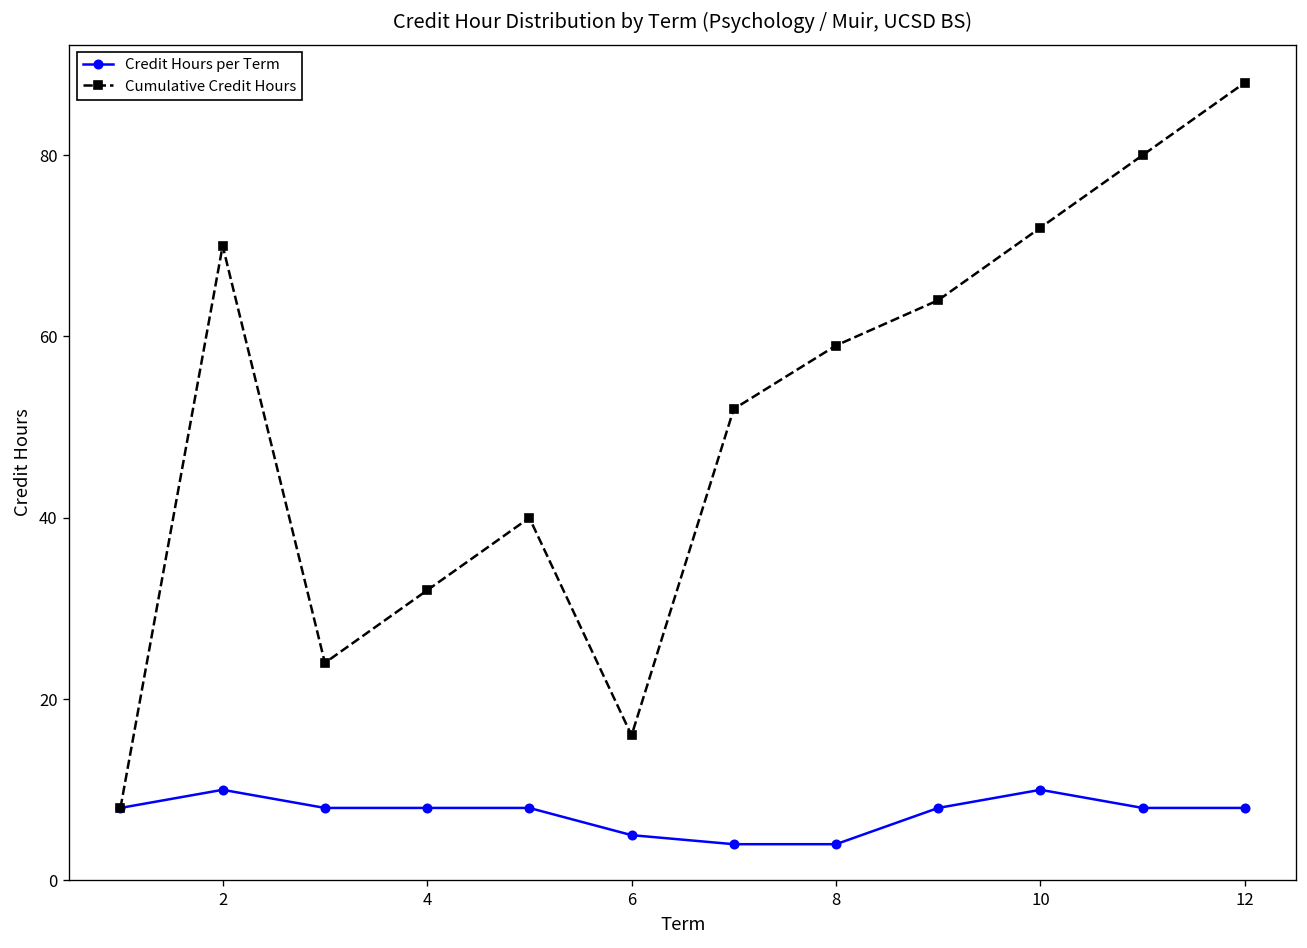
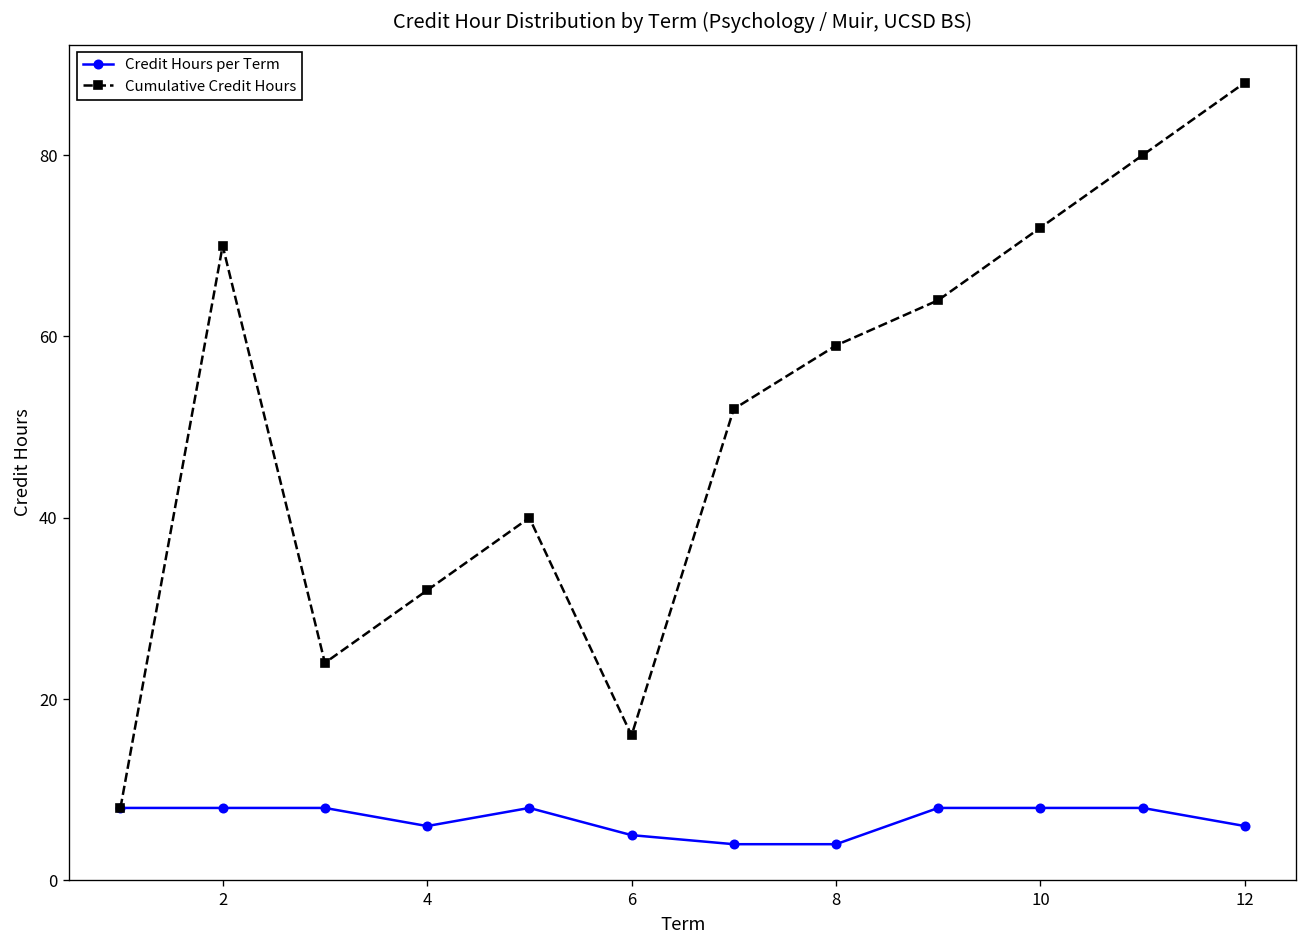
Credit Hours per Term, 2: 10 -> 8
Credit Hours per Term, 4: 8 -> 6
Credit Hours per Term, 10: 10 -> 8
Credit Hours per Term, 12: 8 -> 6
